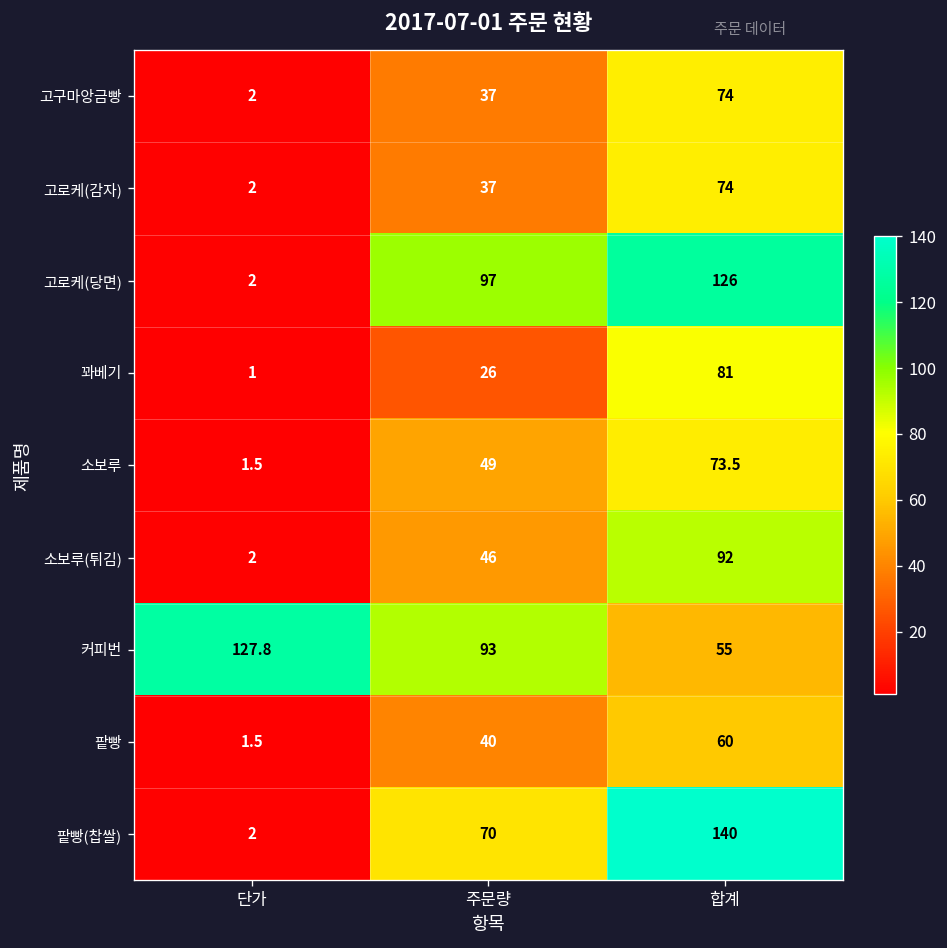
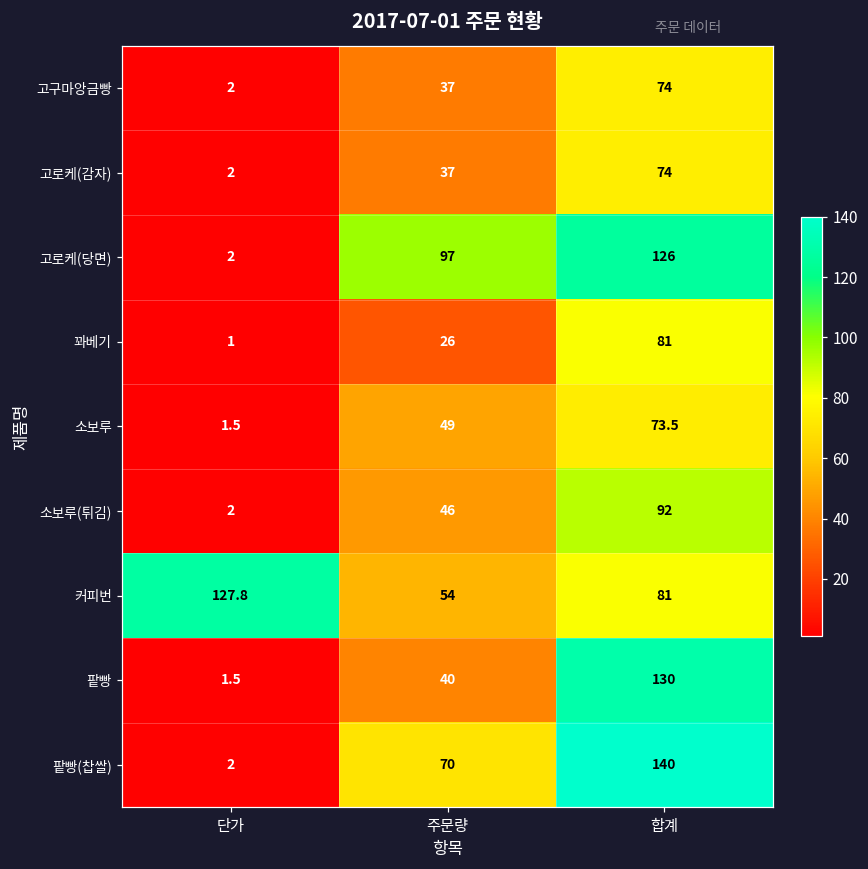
커피번, 주문량: 93 -> 54
커피번, 합계: 55 -> 81
팥빵, 합계: 60 -> 130
